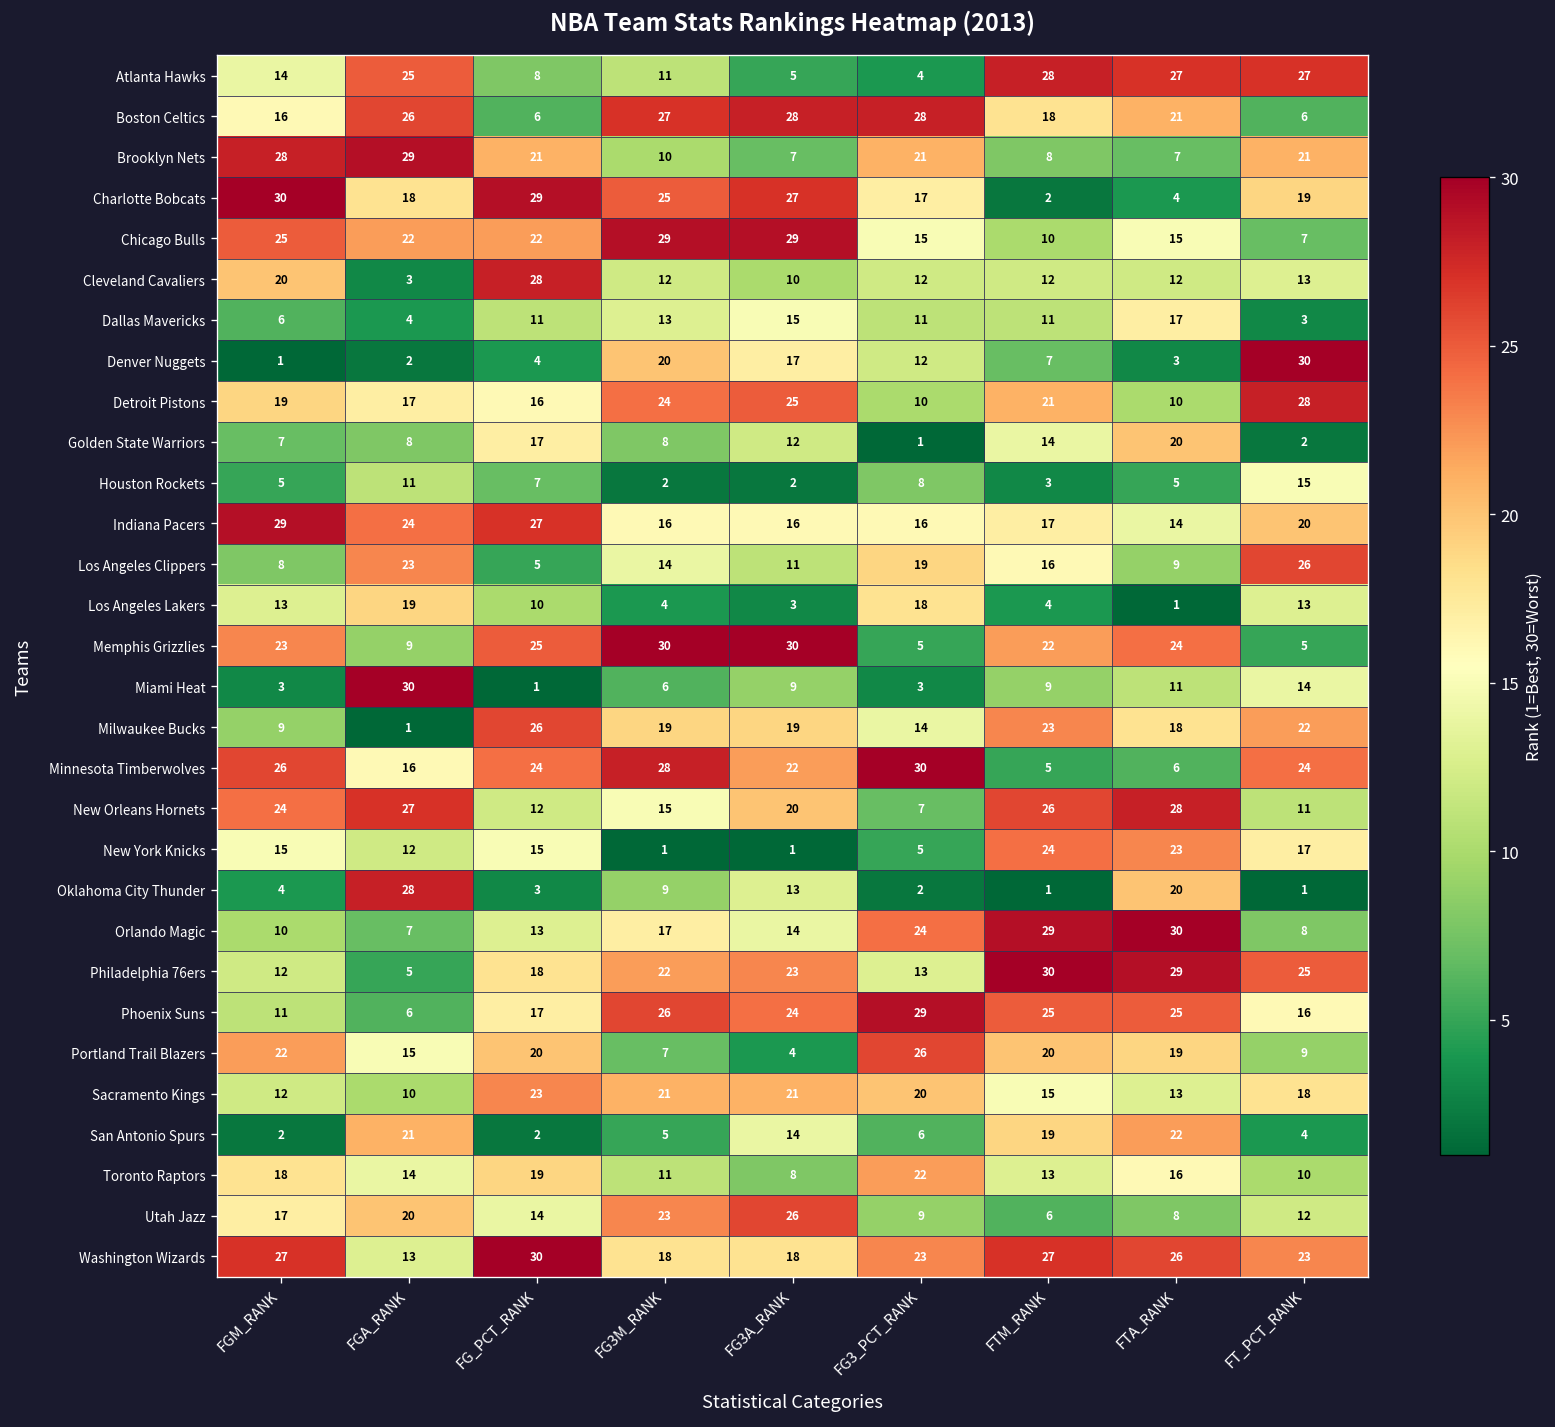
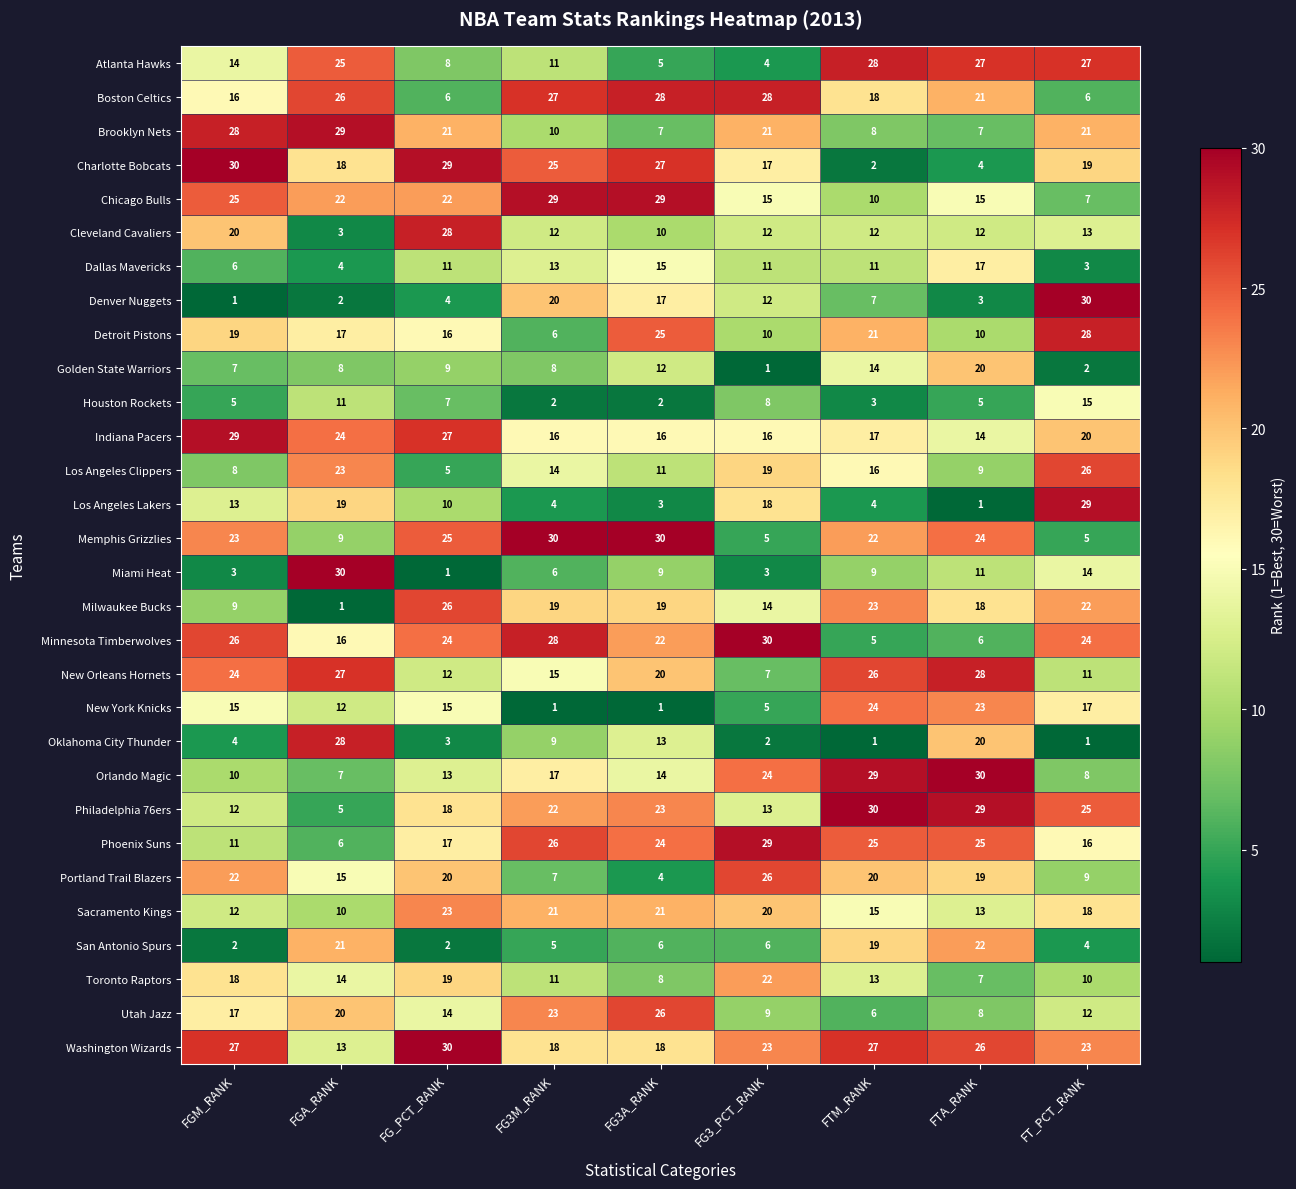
Detroit Pistons, FG3M_RANK: 24 -> 6
Golden State Warriors, FG_PCT_RANK: 17 -> 9
Los Angeles Lakers, FT_PCT_RANK: 13 -> 29
San Antonio Spurs, FG3A_RANK: 14 -> 6
Toronto Raptors, FTA_RANK: 16 -> 7
